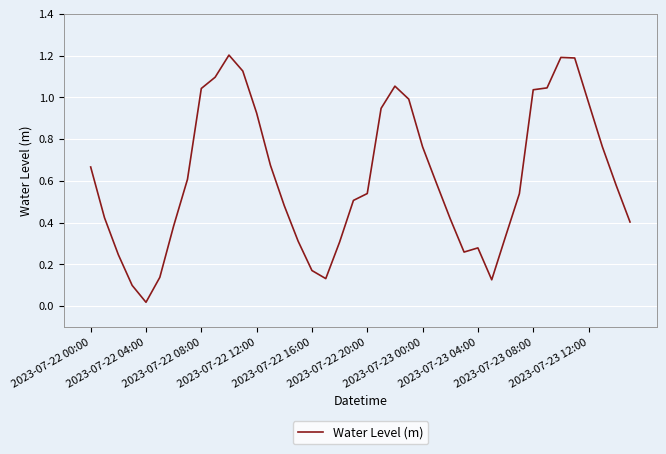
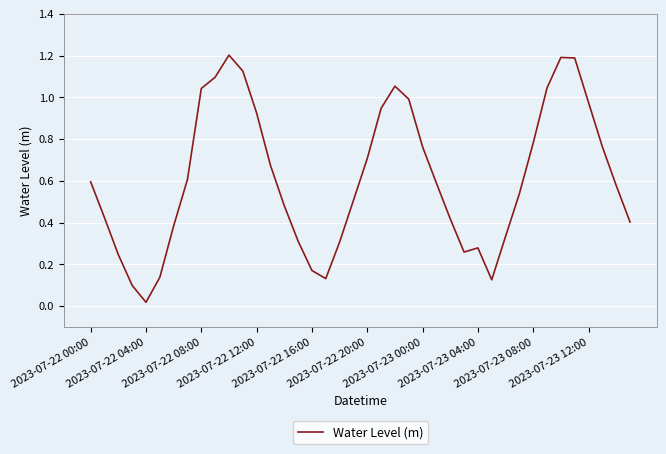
2023-07-22 00:00: 0.67 -> 0.60
2023-07-22 20:00: 0.54 -> 0.71
2023-07-23 08:00: 1.04 -> 0.78
